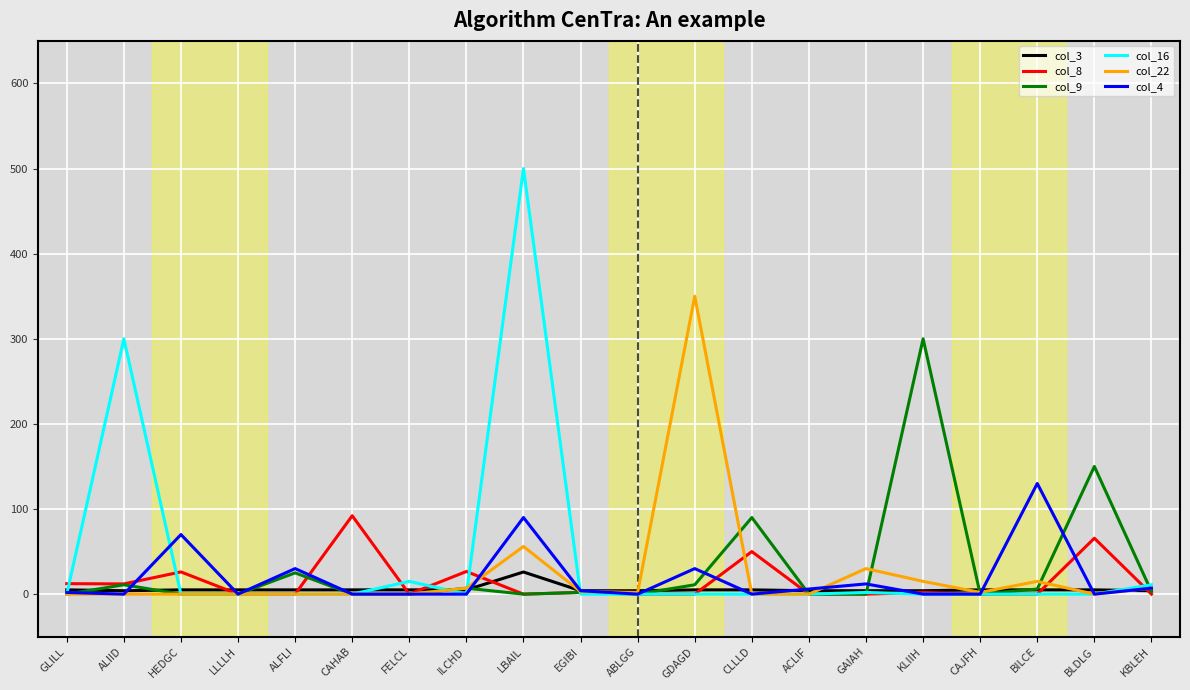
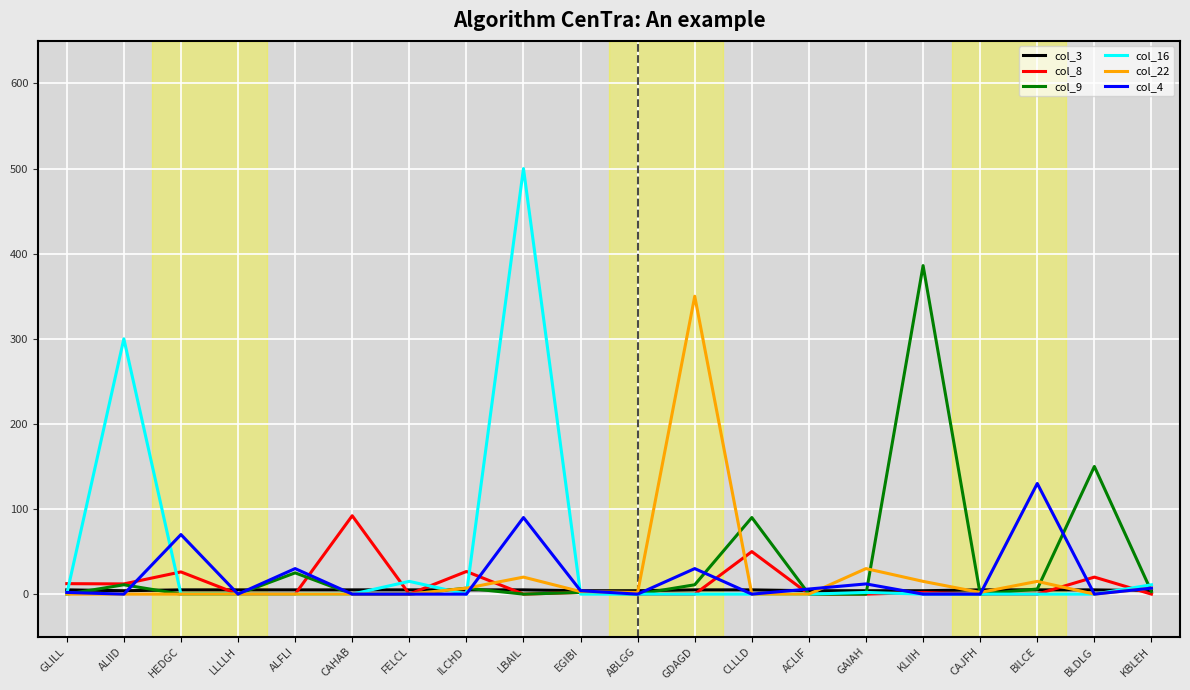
col_3, LBAIL: 30 -> 10
col_22, LBAIL: 60 -> 20
col_9, KLIIH: 300 -> 390
col_8, BLDLG: 70 -> 20
